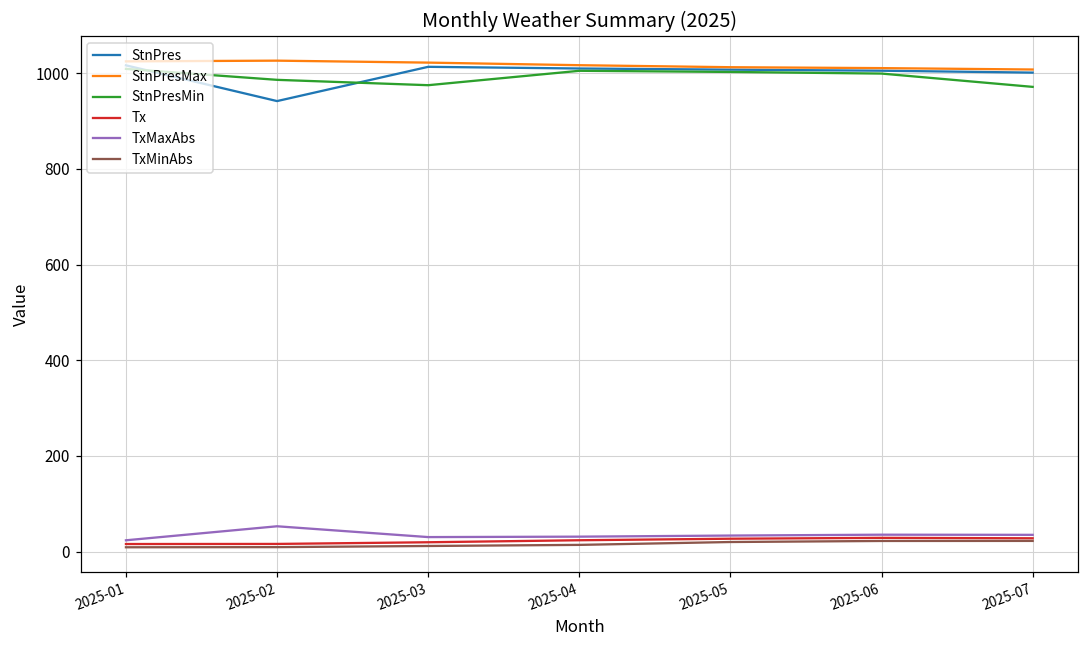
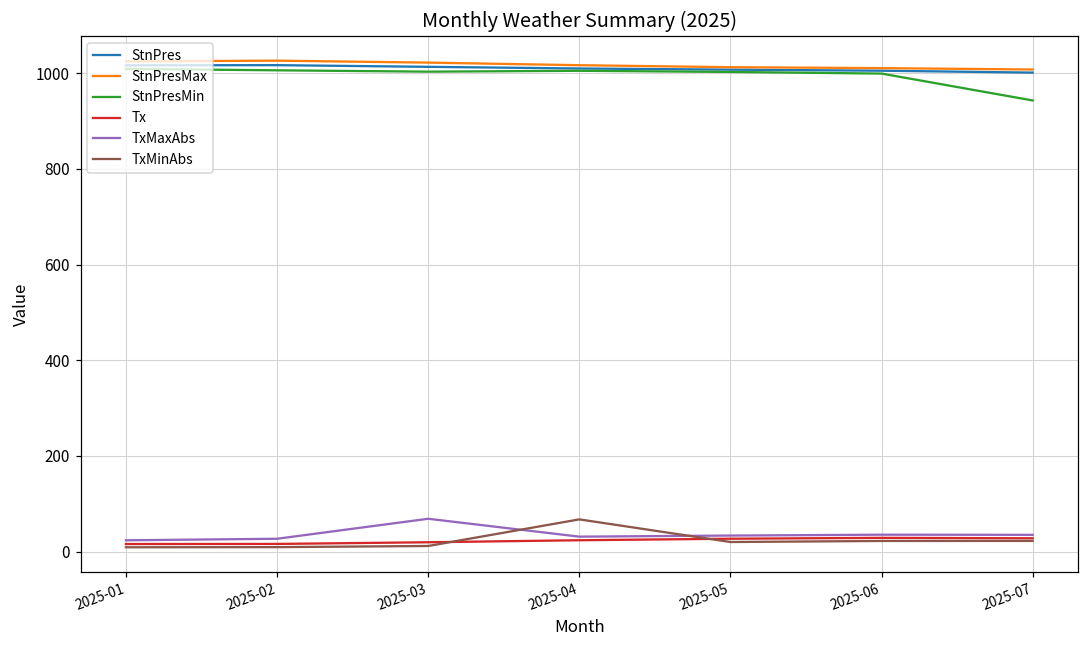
StnPres, 2025-02: 940 -> 1020
StnPresMin, 2025-02: 990 -> 1010
TxMaxAbs, 2025-02: 50 -> 30
StnPresMin, 2025-03: 970 -> 1000
TxMaxAbs, 2025-03: 30 -> 70
TxMinAbs, 2025-04: 10 -> 70
StnPresMin, 2025-07: 970 -> 940
